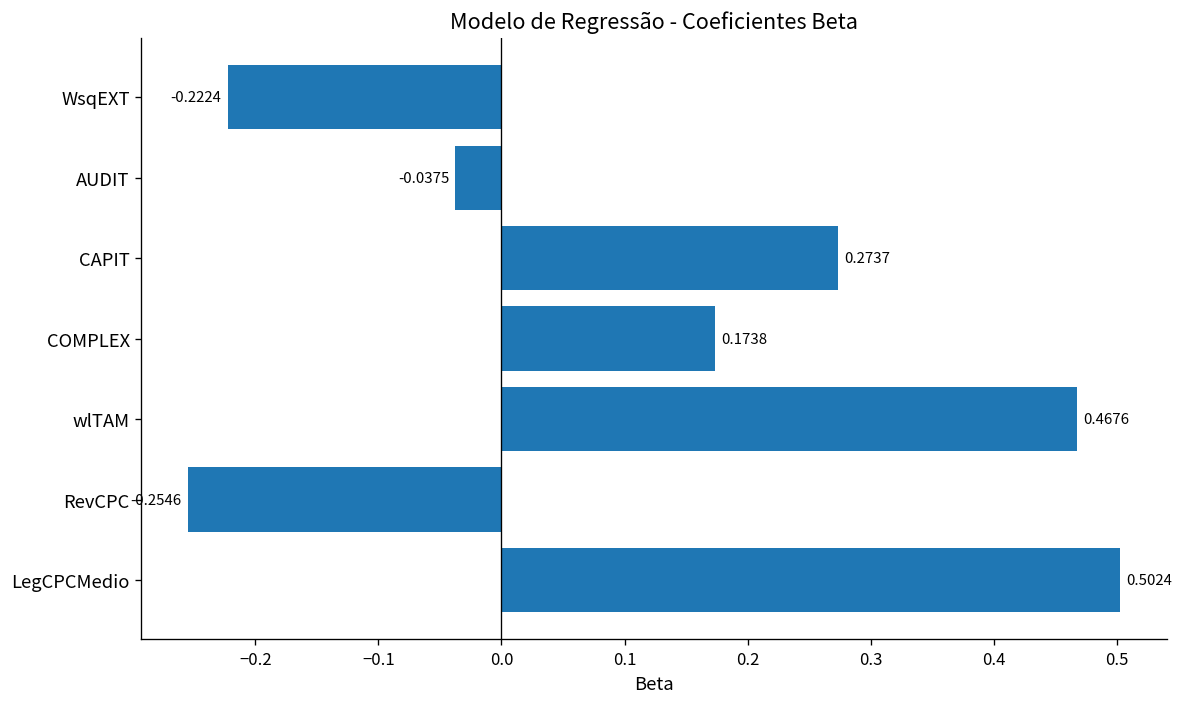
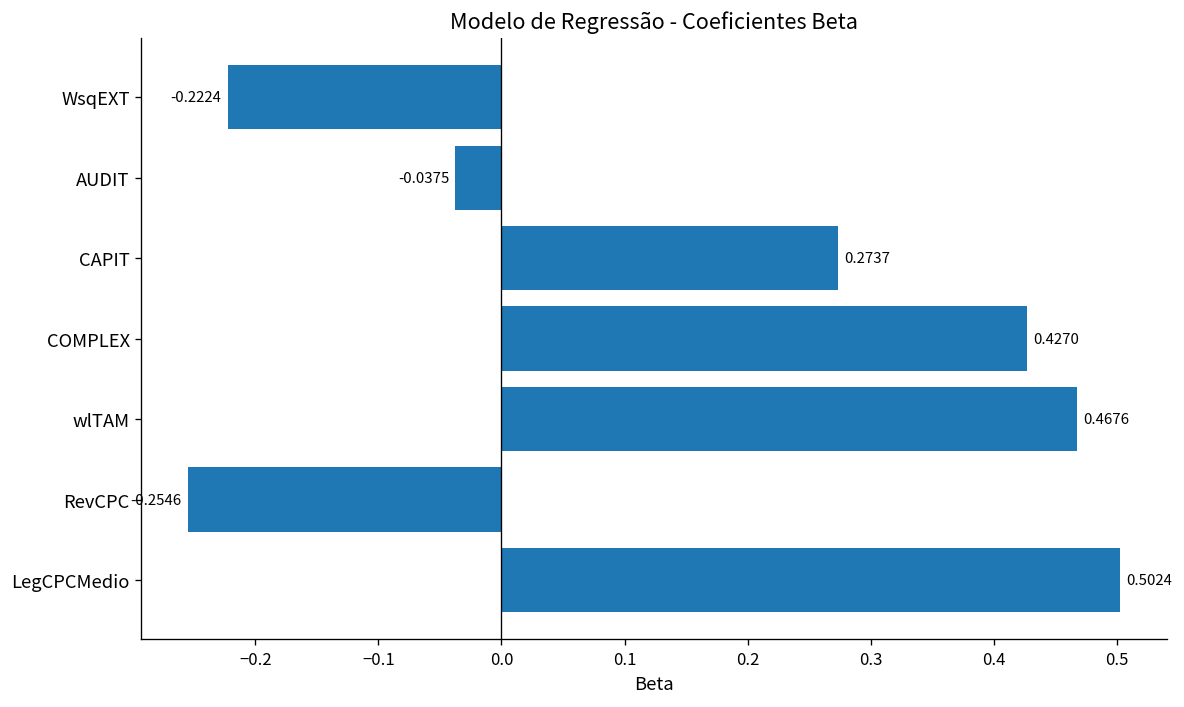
COMPLEX: 0.1738 -> 0.4270
